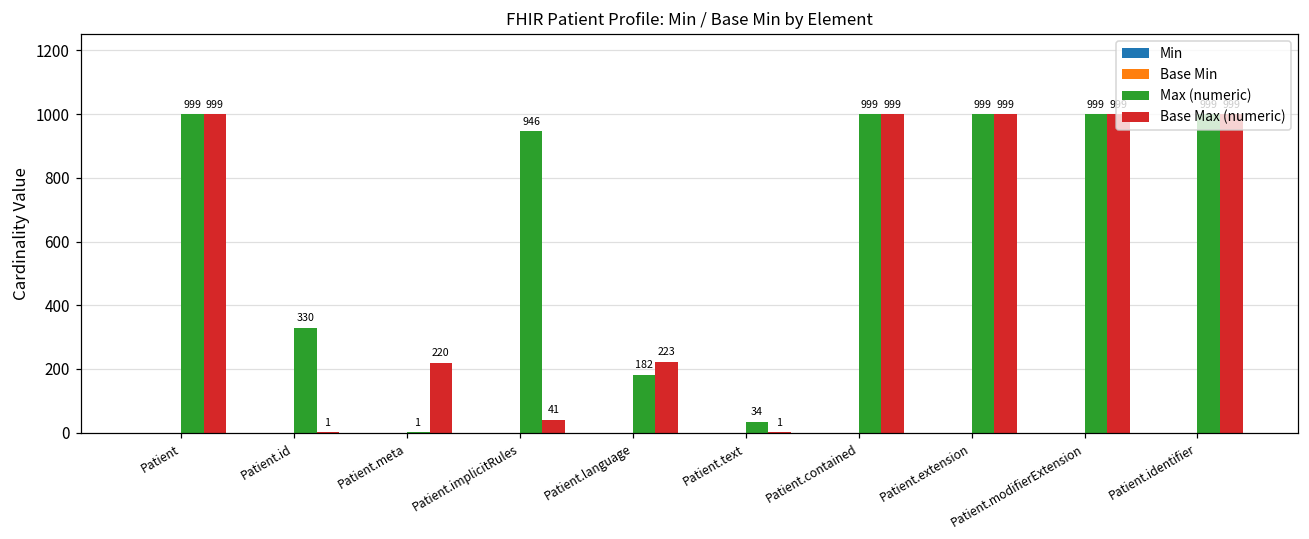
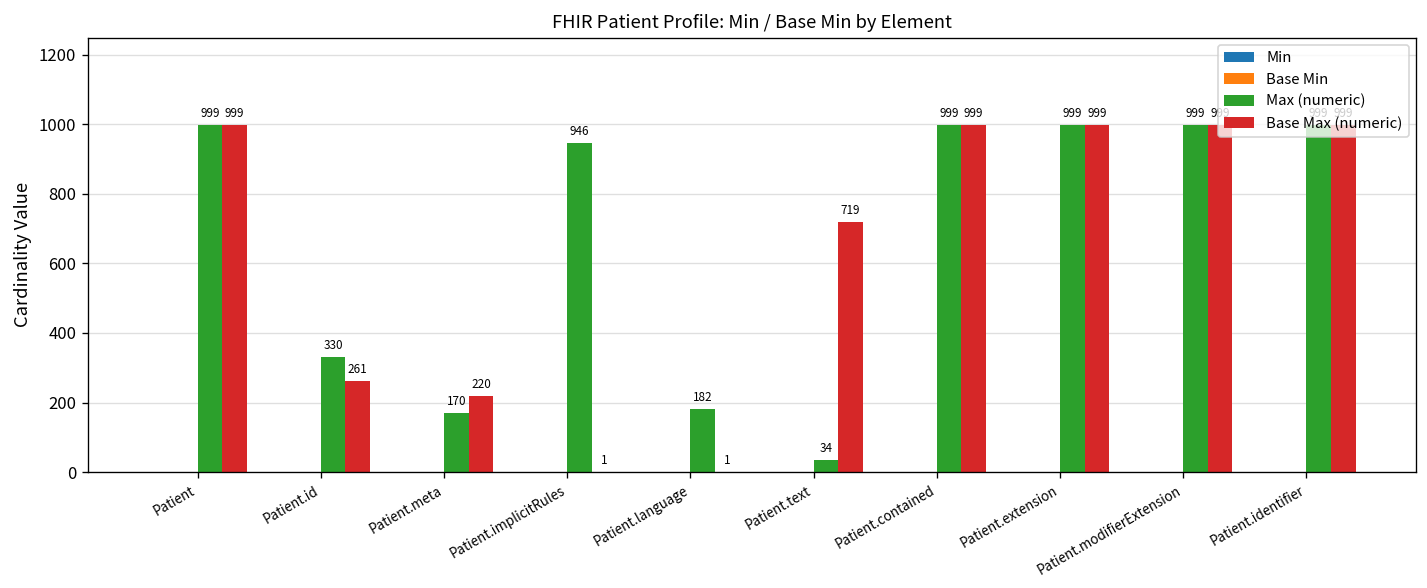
Base Max (numeric), Patient.id: 1 -> 261
Max (numeric), Patient.meta: 1 -> 170
Base Max (numeric), Patient.implicitRules: 41 -> 1
Base Max (numeric), Patient.language: 223 -> 1
Base Max (numeric), Patient.text: 1 -> 719
